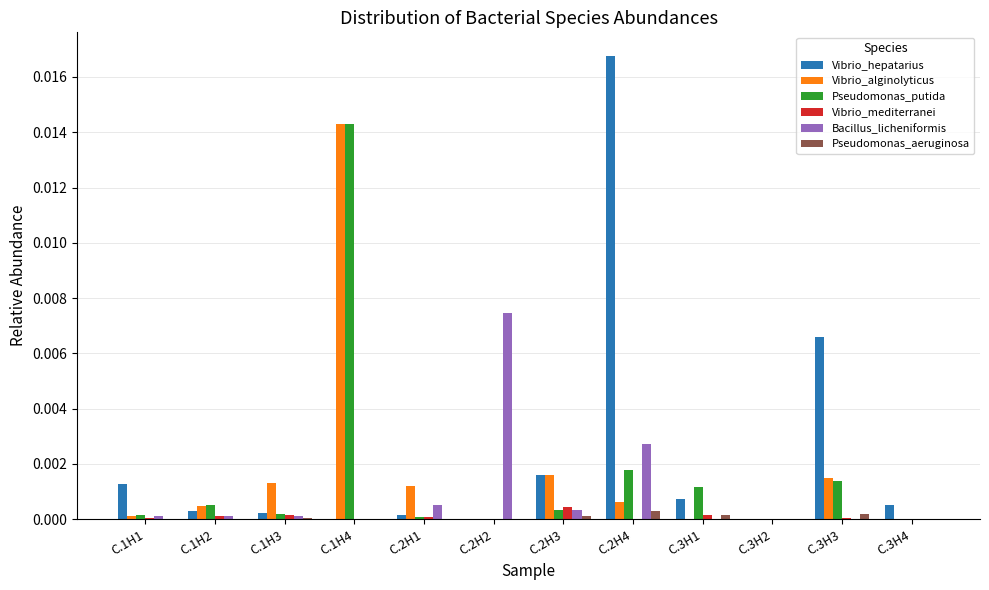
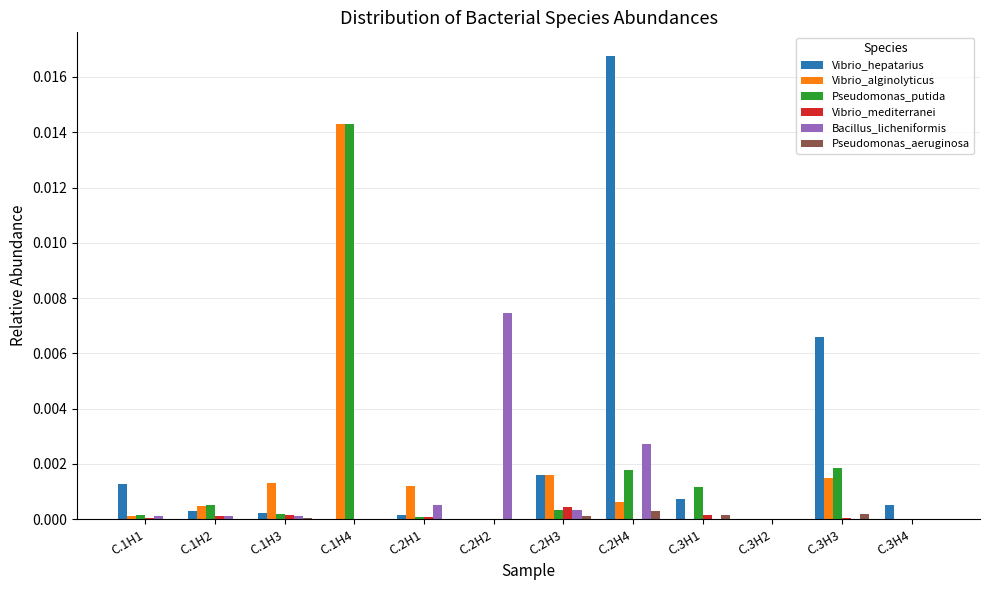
Pseudomonas_putida, C.3H3: 0.0014 -> 0.0018
